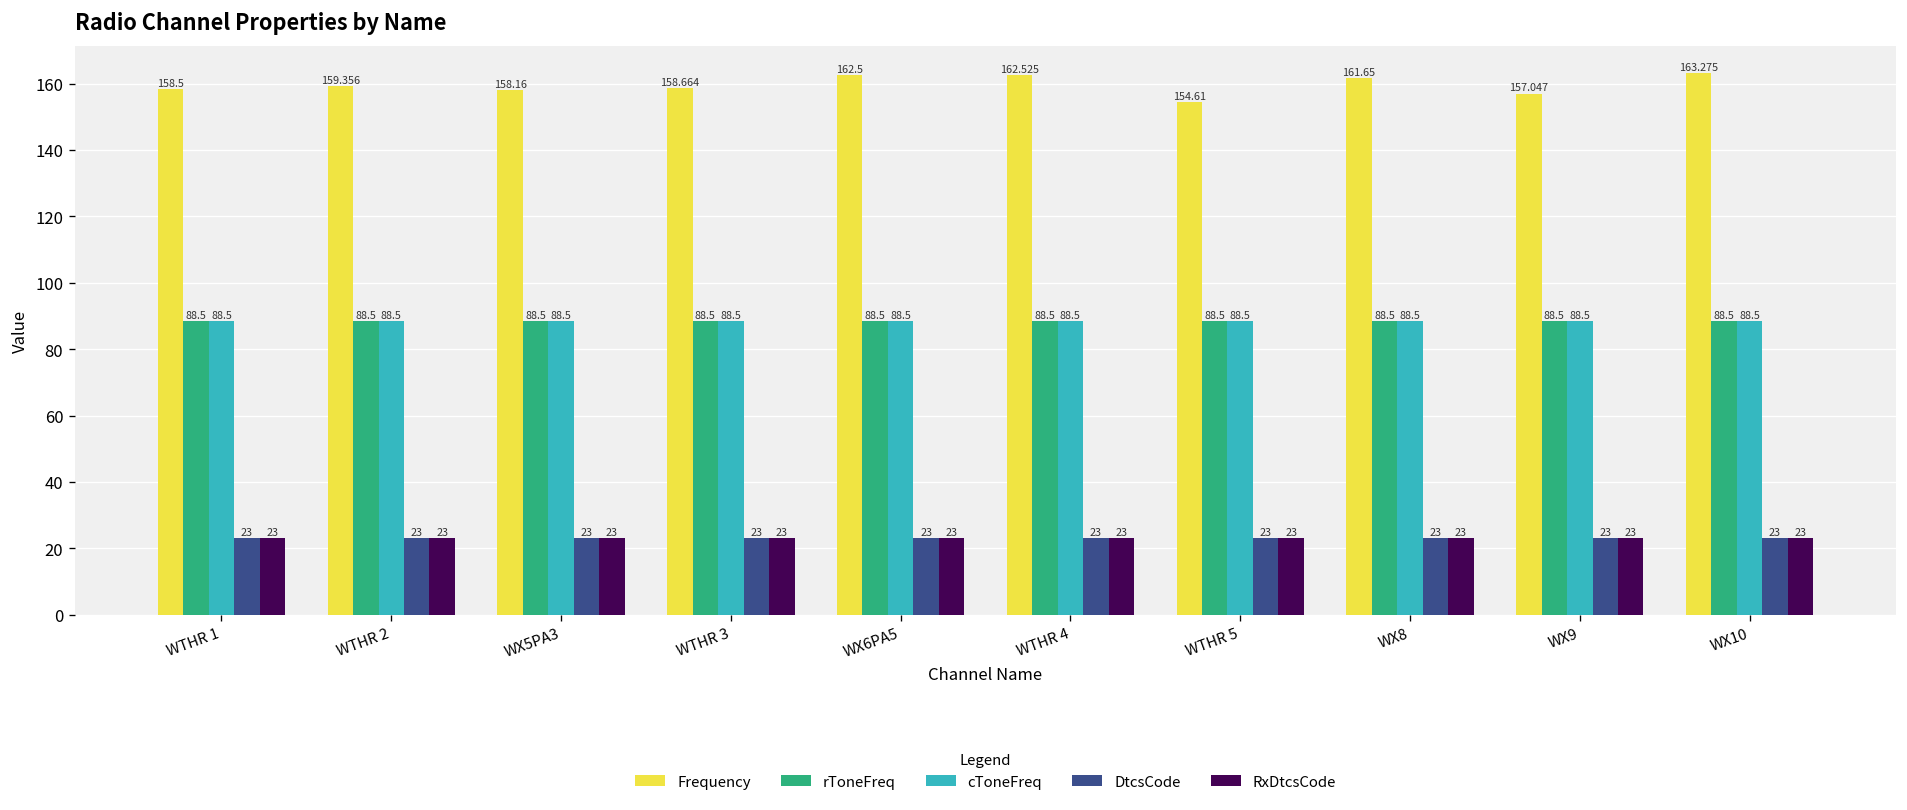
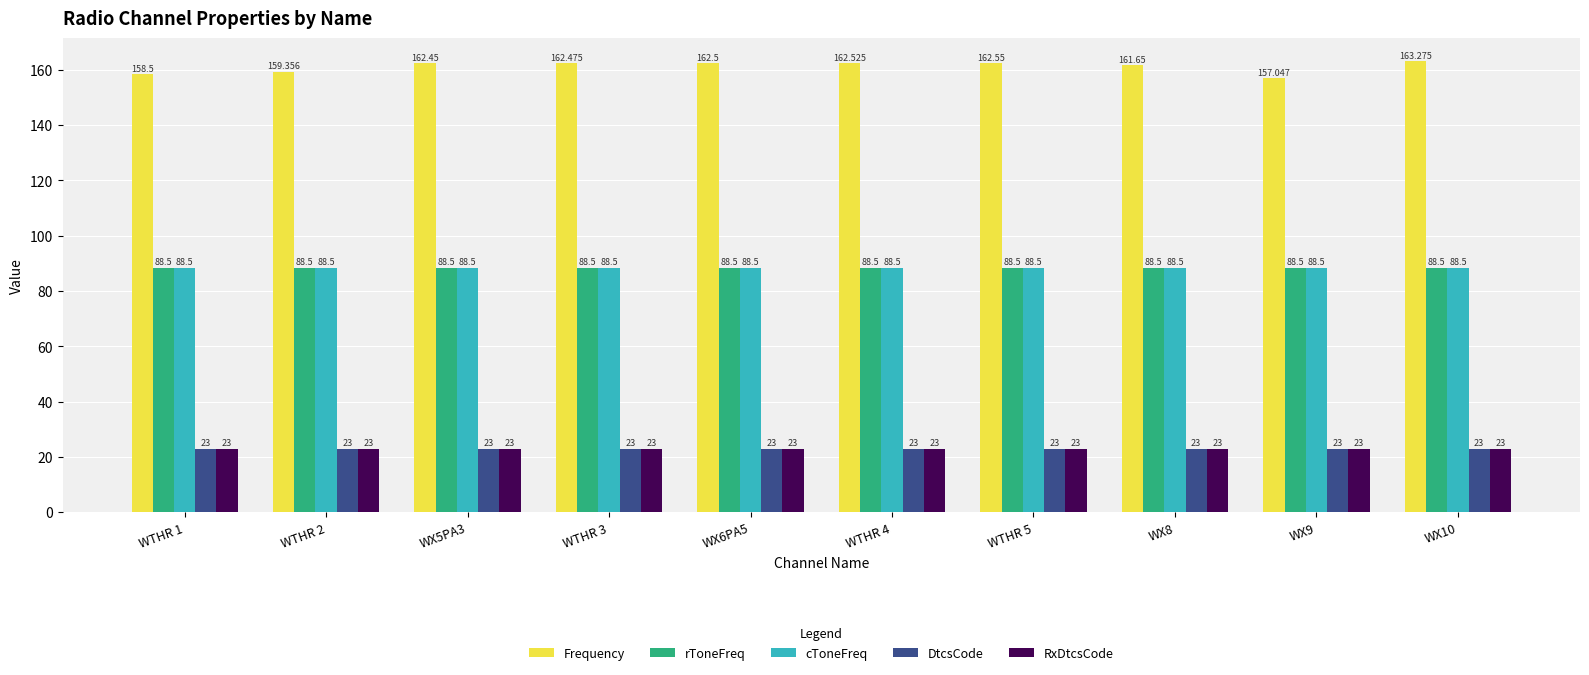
Frequency, WX5PA3: 158.16 -> 162.45
Frequency, WTHR 3: 158.664 -> 162.475
Frequency, WTHR 5: 154.61 -> 162.55
